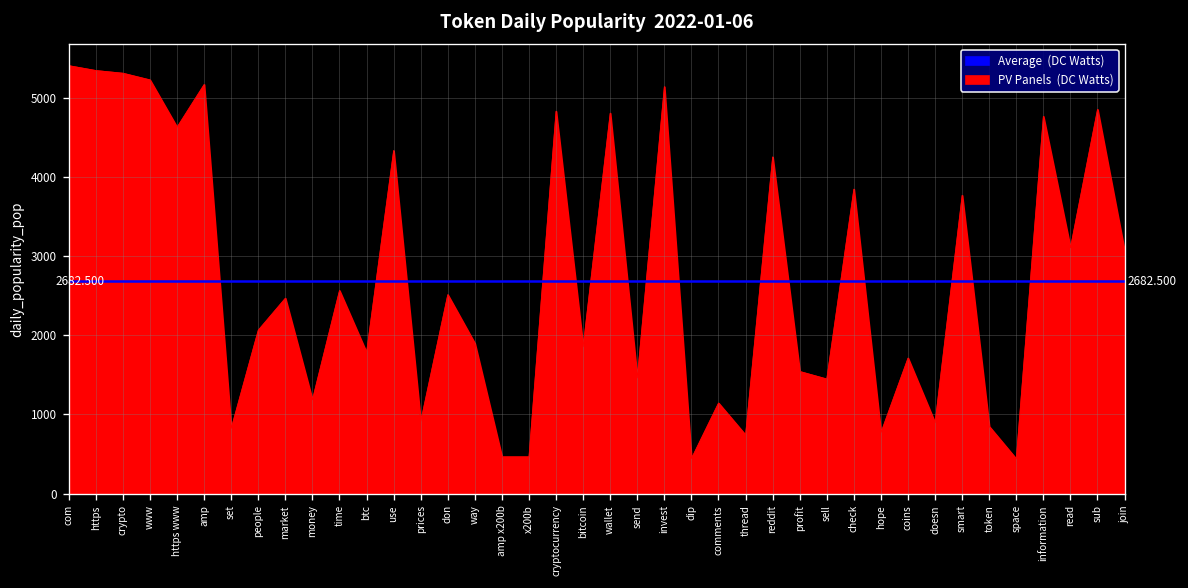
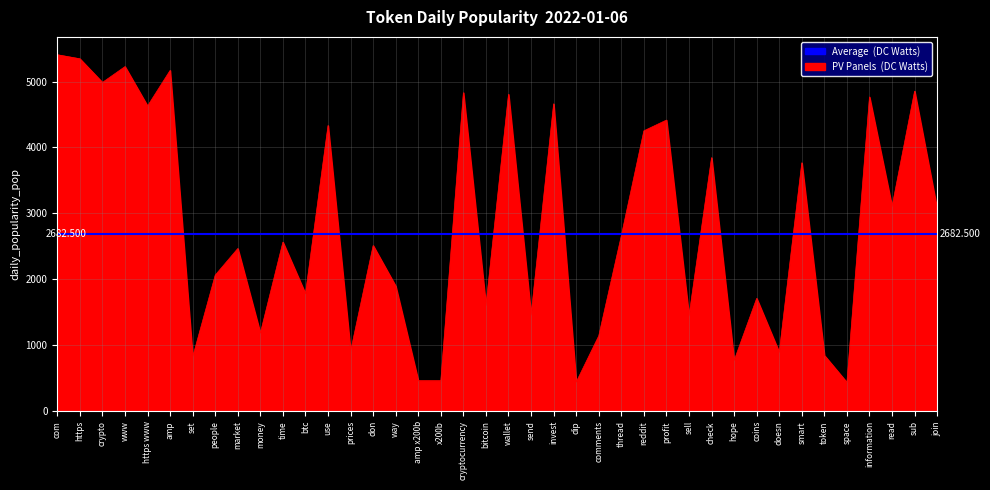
crypto: 5300 -> 5000
bitcoin: 1900 -> 1600
invest: 5100 -> 4700
thread: 700 -> 2700
profit: 1500 -> 4400
